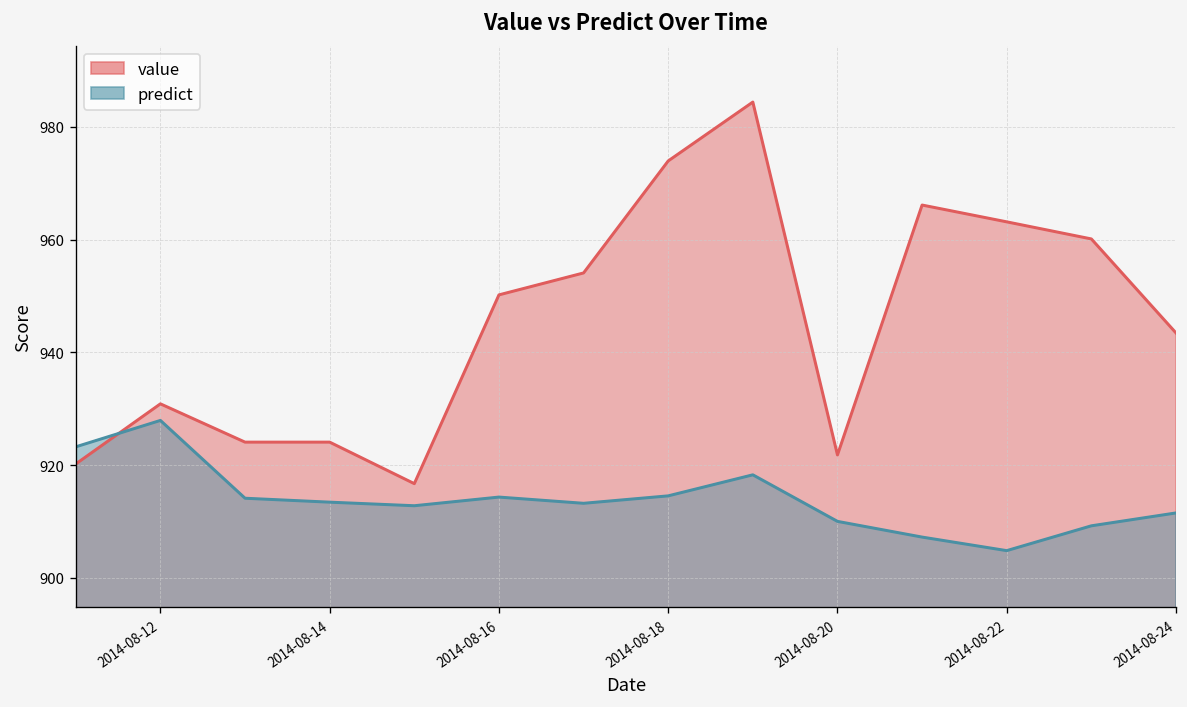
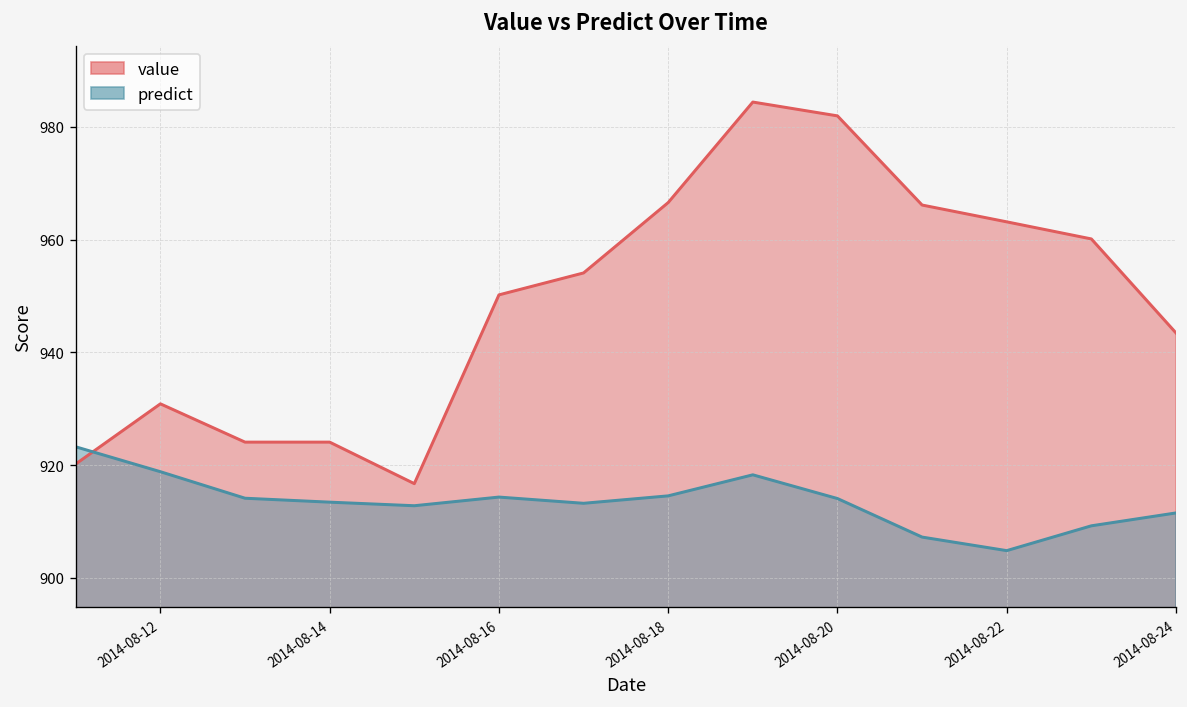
predict, 2014-08-12: 928 -> 919
value, 2014-08-18: 974 -> 967
value, 2014-08-20: 922 -> 982
predict, 2014-08-20: 910 -> 914
